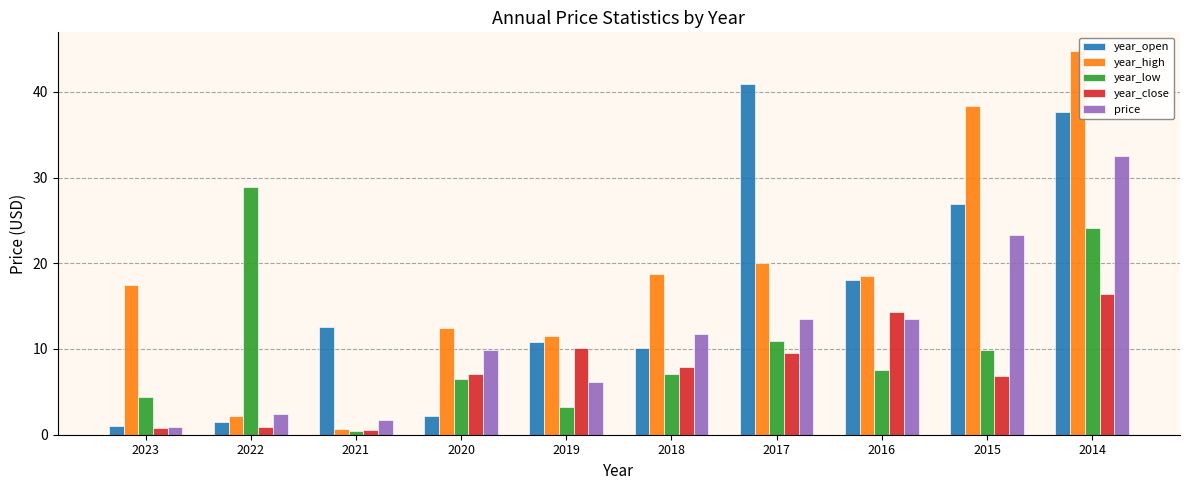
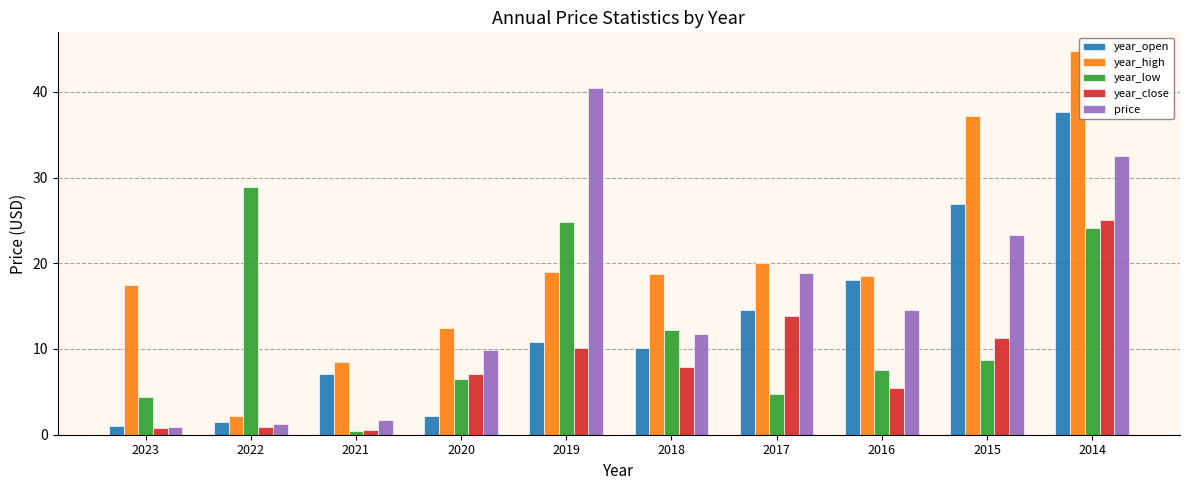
price, 2022: 2 -> 1
year_open, 2021: 13 -> 7
year_high, 2021: 1 -> 8
year_high, 2019: 12 -> 19
year_low, 2019: 3 -> 25
price, 2019: 6 -> 40
year_low, 2018: 7 -> 12
year_open, 2017: 41 -> 15
year_low, 2017: 11 -> 5
year_close, 2017: 10 -> 14
price, 2017: 14 -> 19
year_close, 2016: 14 -> 5
price, 2016: 14 -> 15
year_high, 2015: 38 -> 37
year_low, 2015: 10 -> 9
year_close, 2015: 7 -> 11
year_close, 2014: 16 -> 25
